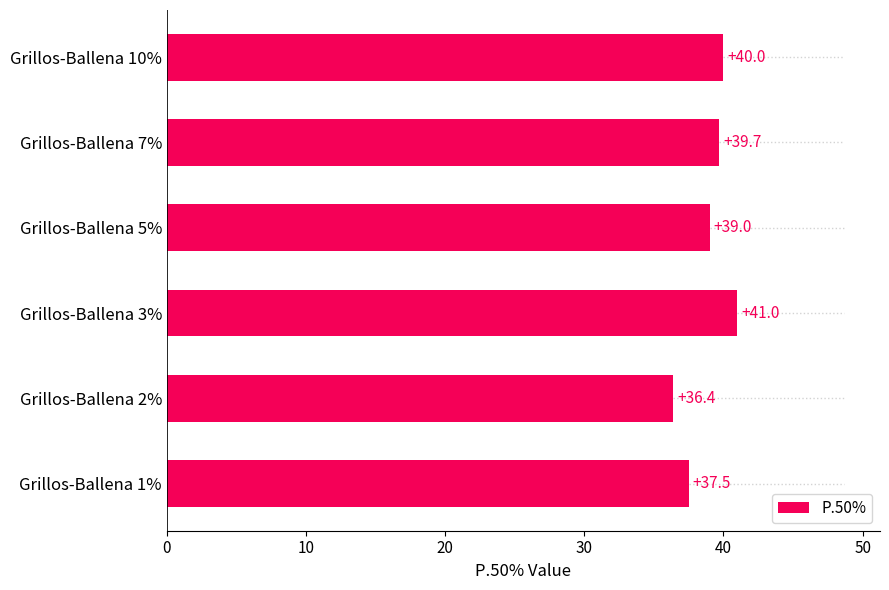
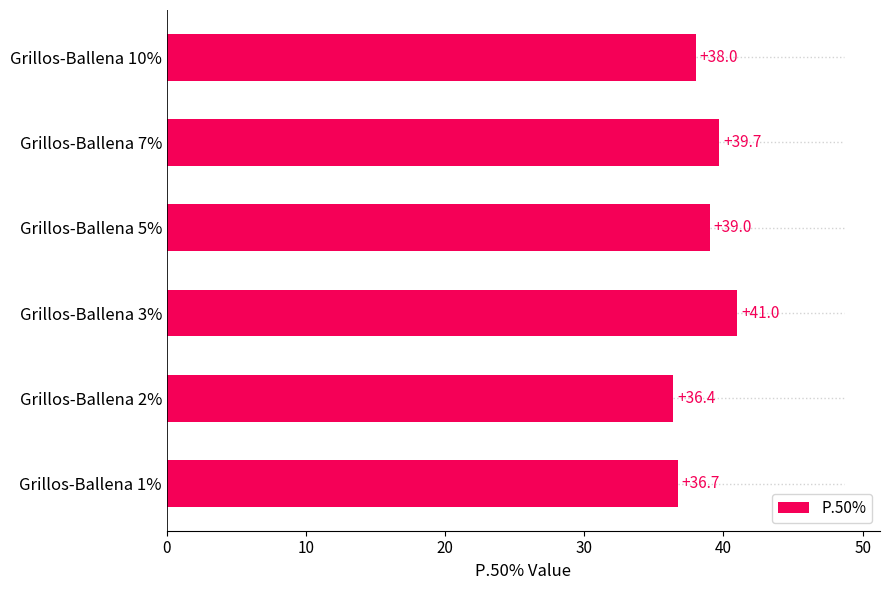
P.50%, Grillos-Ballena 10%: +40.0 -> +38.0
P.50%, Grillos-Ballena 1%: +37.5 -> +36.7
